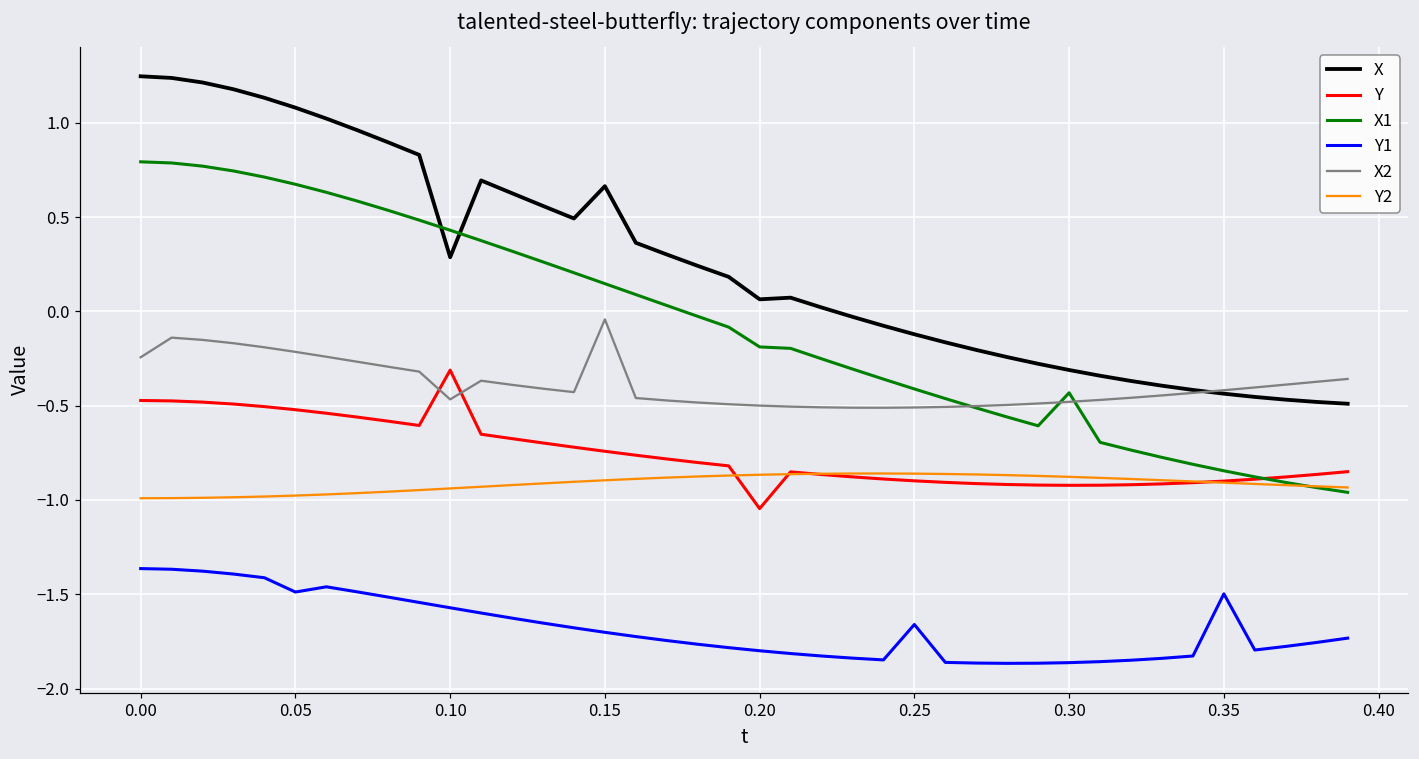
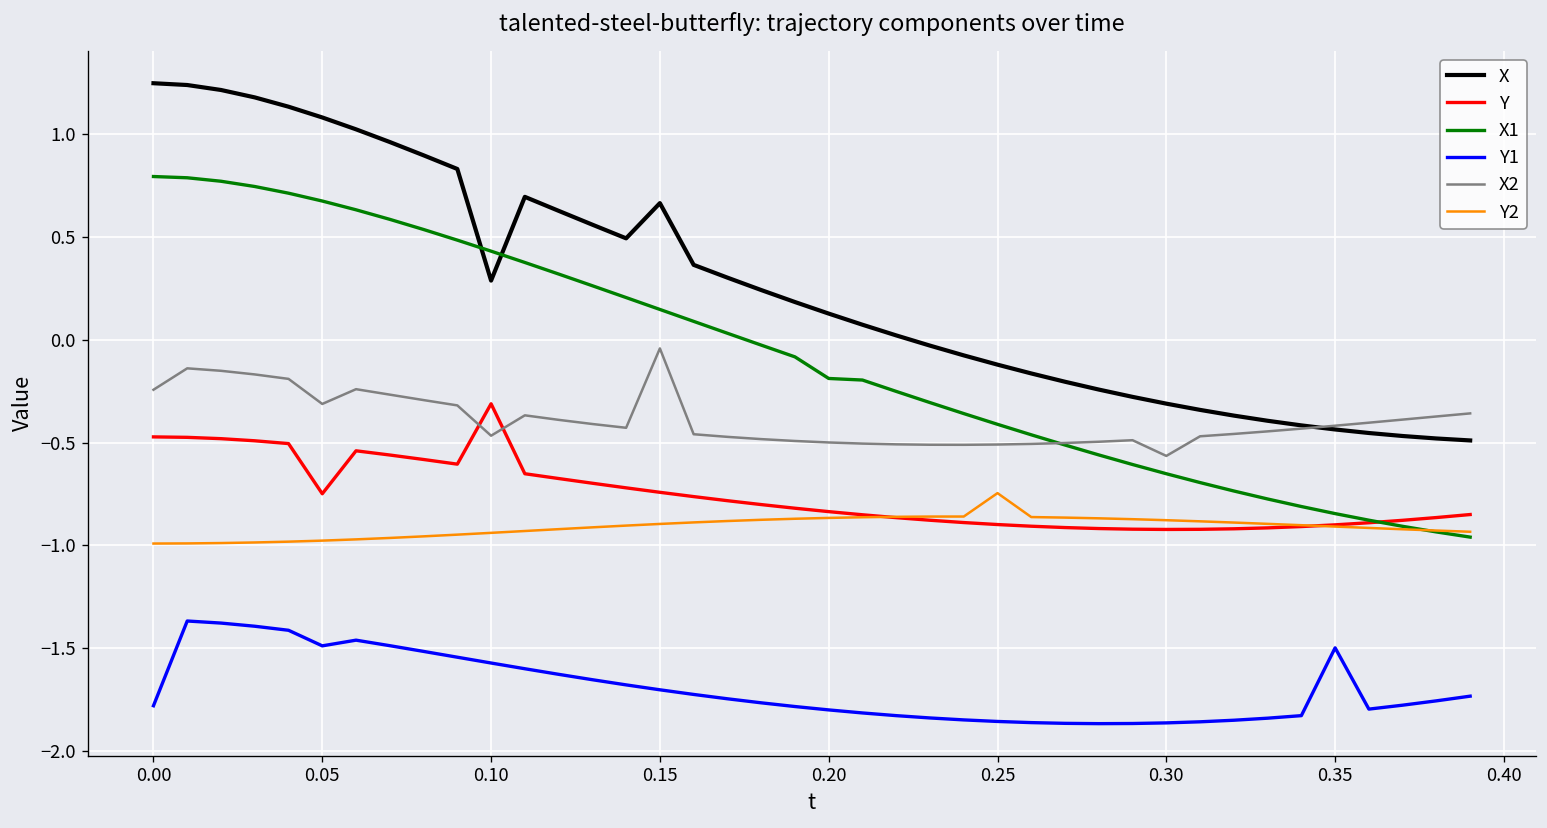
Y1, 0.00: -1.36 -> -1.78
Y, 0.05: -0.52 -> -0.75
X2, 0.05: -0.21 -> -0.31
X, 0.20: 0.06 -> 0.13
Y, 0.20: -1.05 -> -0.84
Y1, 0.25: -1.66 -> -1.86
Y2, 0.25: -0.86 -> -0.75
X1, 0.30: -0.43 -> -0.65
X2, 0.30: -0.48 -> -0.56
